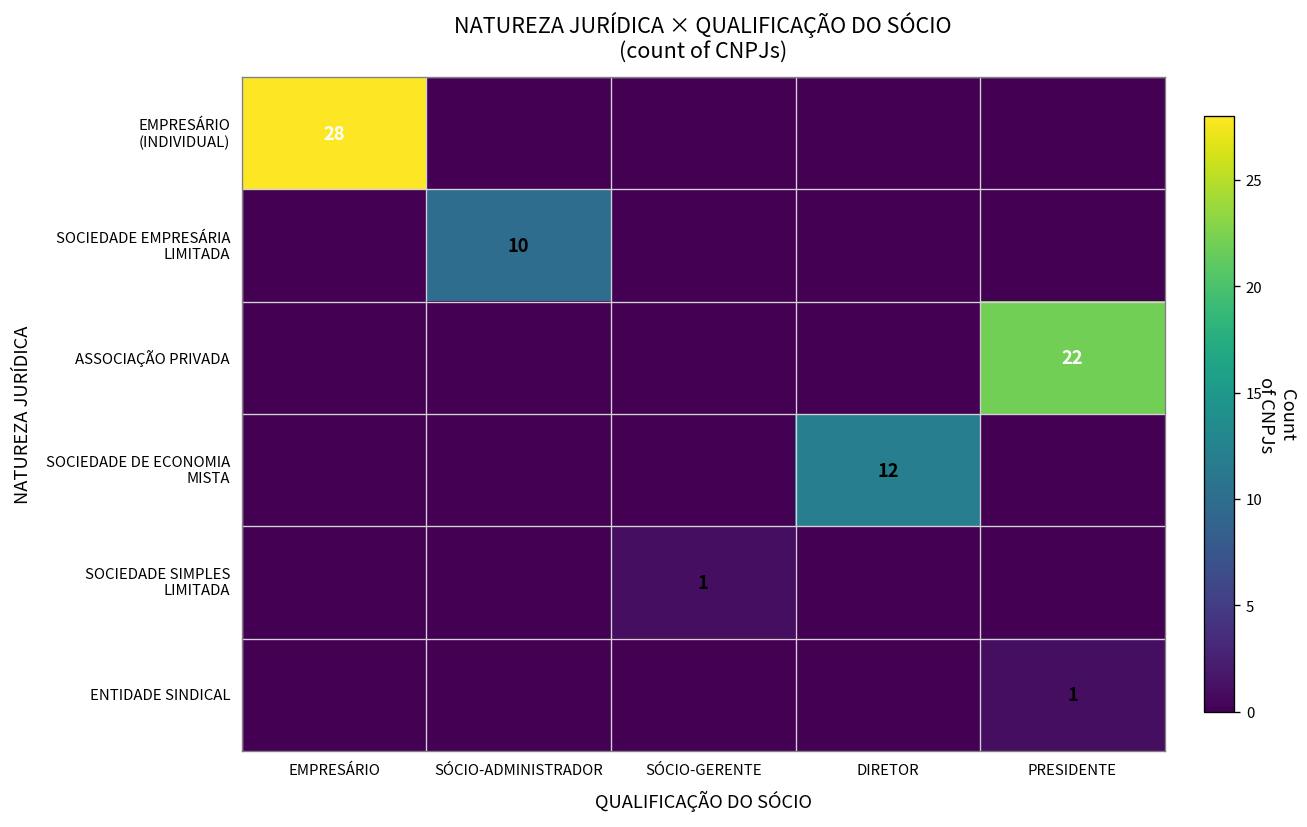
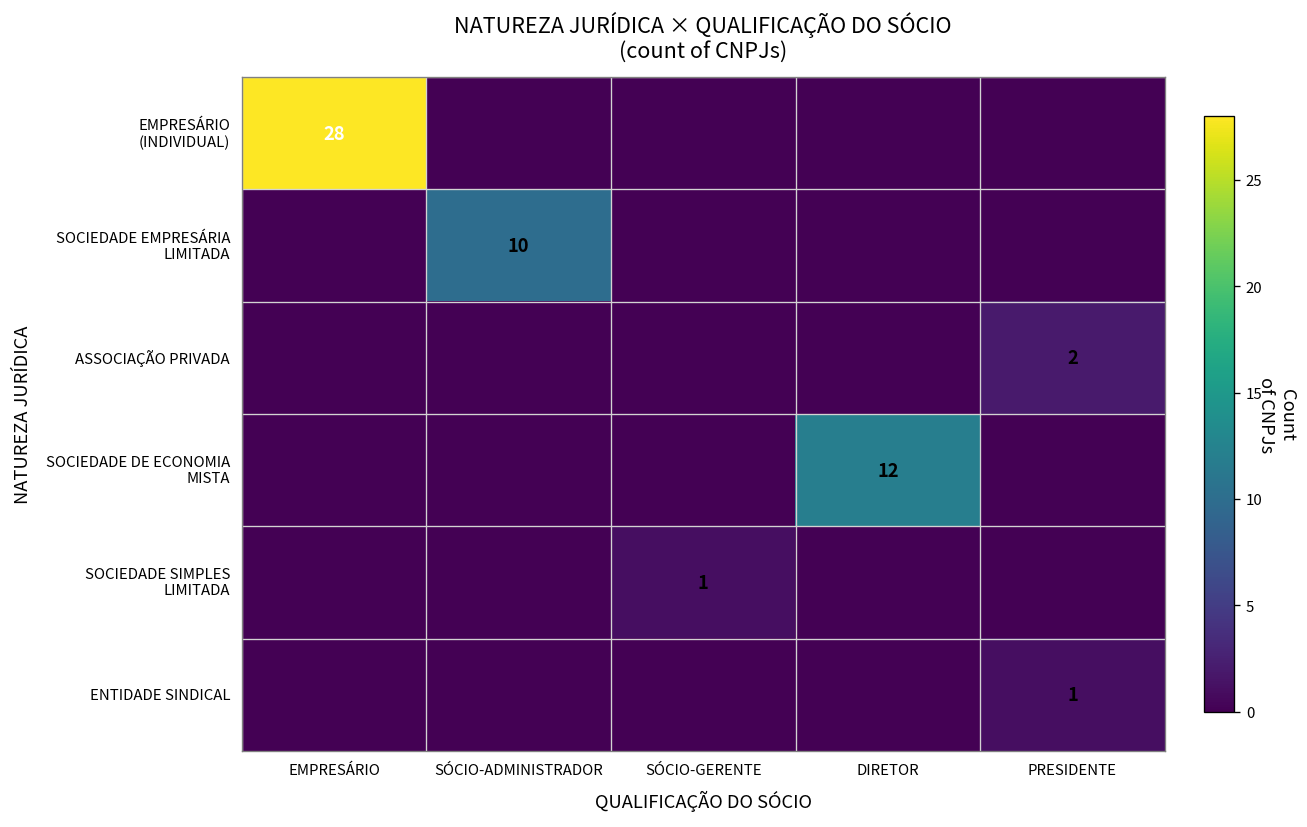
ASSOCIAÇÃO PRIVADA, PRESIDENTE: 22 -> 2
